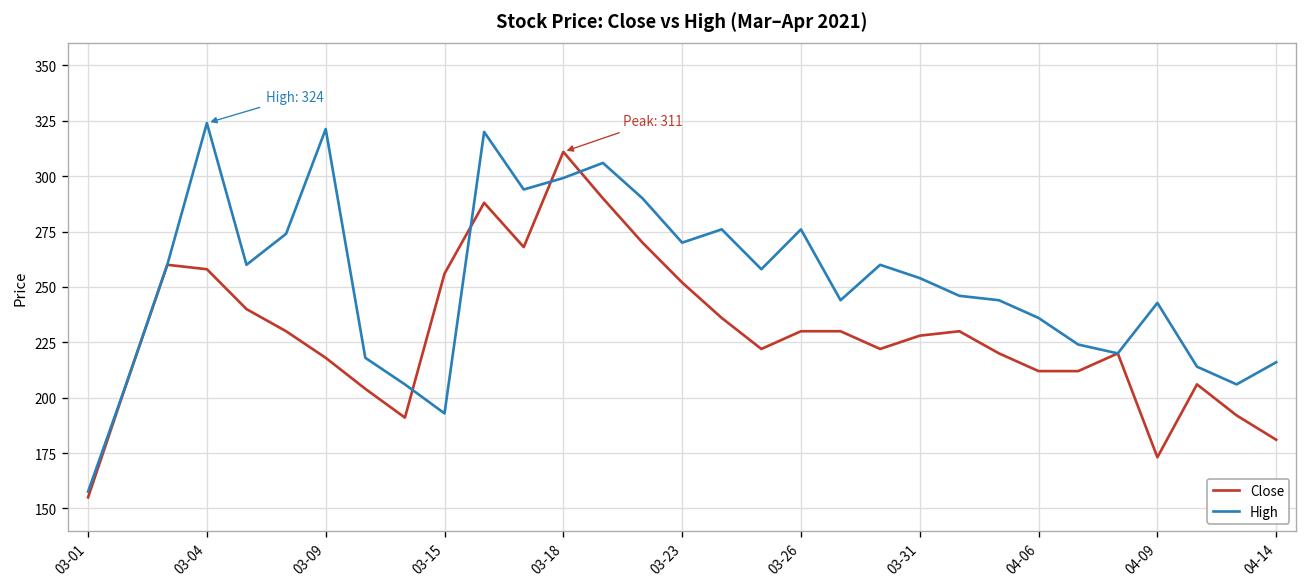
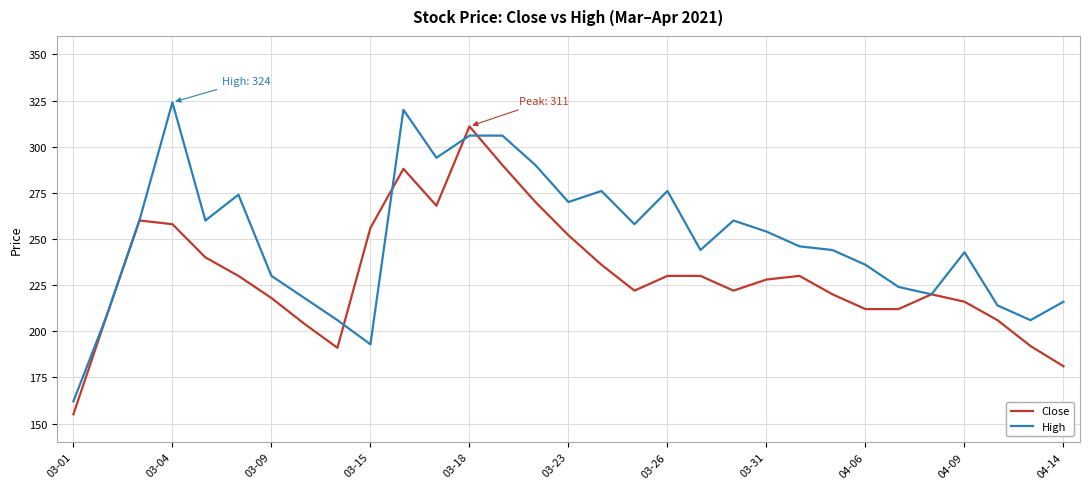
High, 03-01: 158 -> 162
High, 03-09: 321 -> 230
High, 03-18: 299 -> 306
Close, 04-09: 173 -> 216
